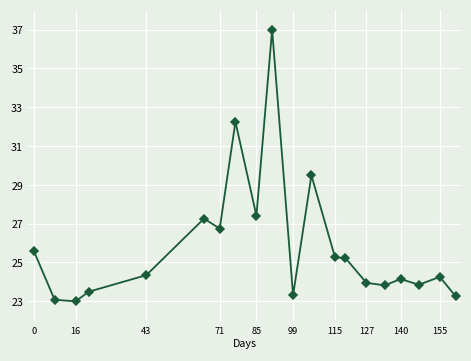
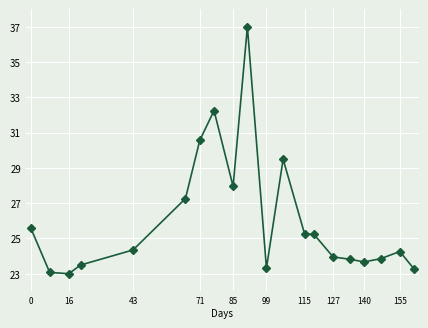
71: 26.7 -> 30.6
85: 27.4 -> 27.9
140: 24.1 -> 23.7
